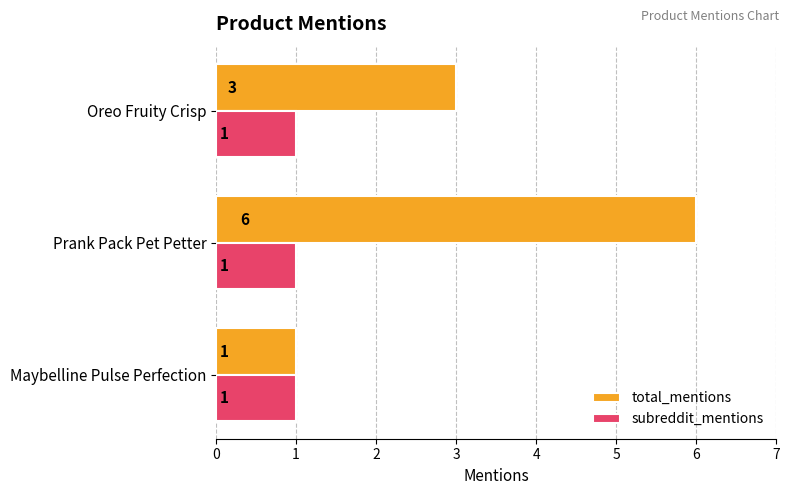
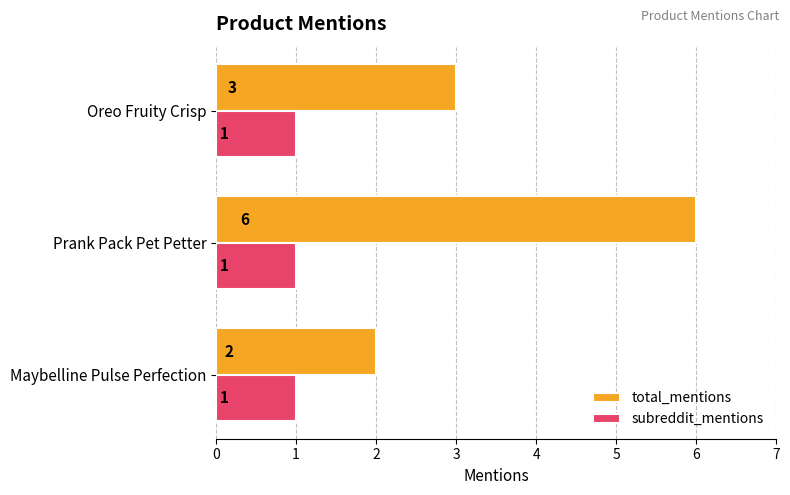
total_mentions, Maybelline Pulse Perfection: 1 -> 2
